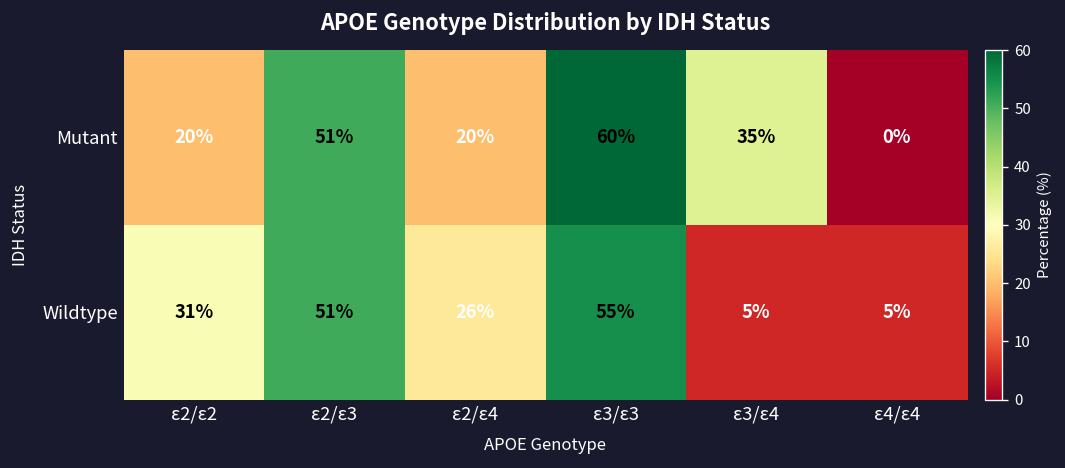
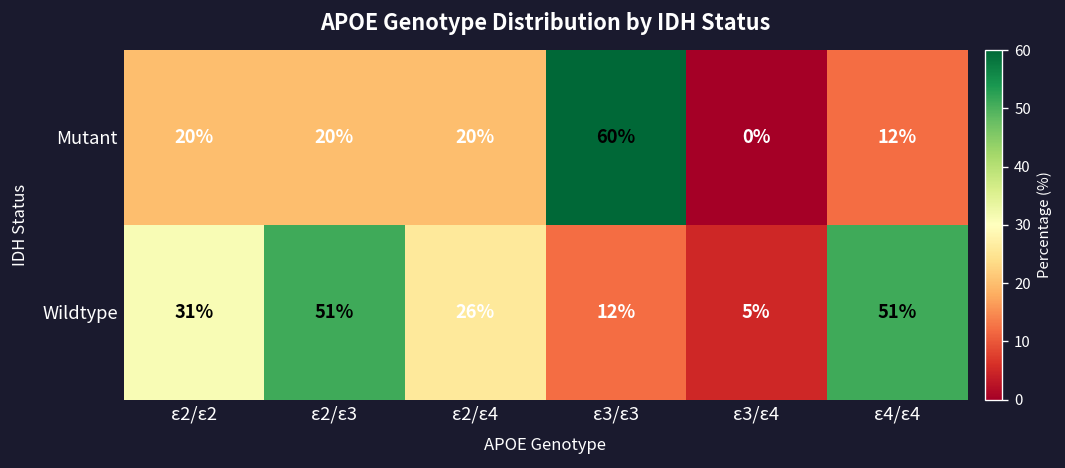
Mutant, ε2/ε3: 51% -> 20%
Mutant, ε3/ε4: 35% -> 0%
Mutant, ε4/ε4: 0% -> 12%
Wildtype, ε3/ε3: 55% -> 12%
Wildtype, ε4/ε4: 5% -> 51%
